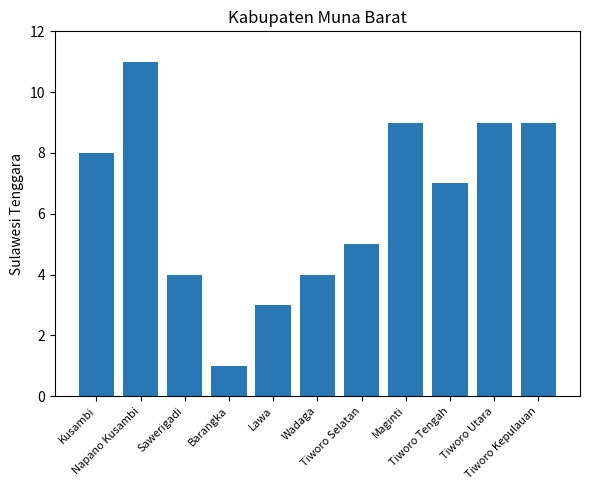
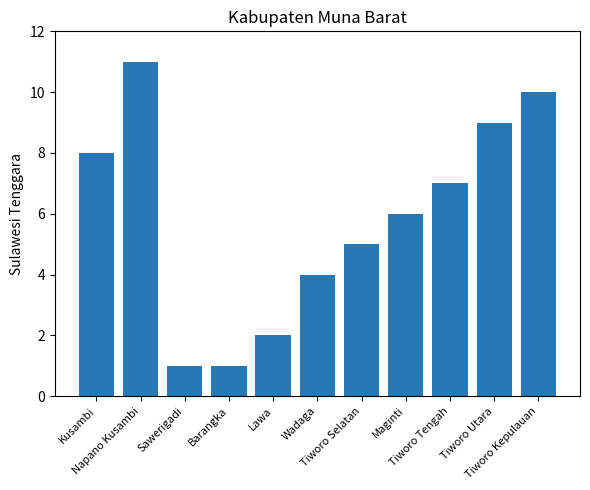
Sawerigadi: 4 -> 1
Lawa: 3 -> 2
Maginti: 9 -> 6
Tiworo Kepulauan: 9 -> 10
